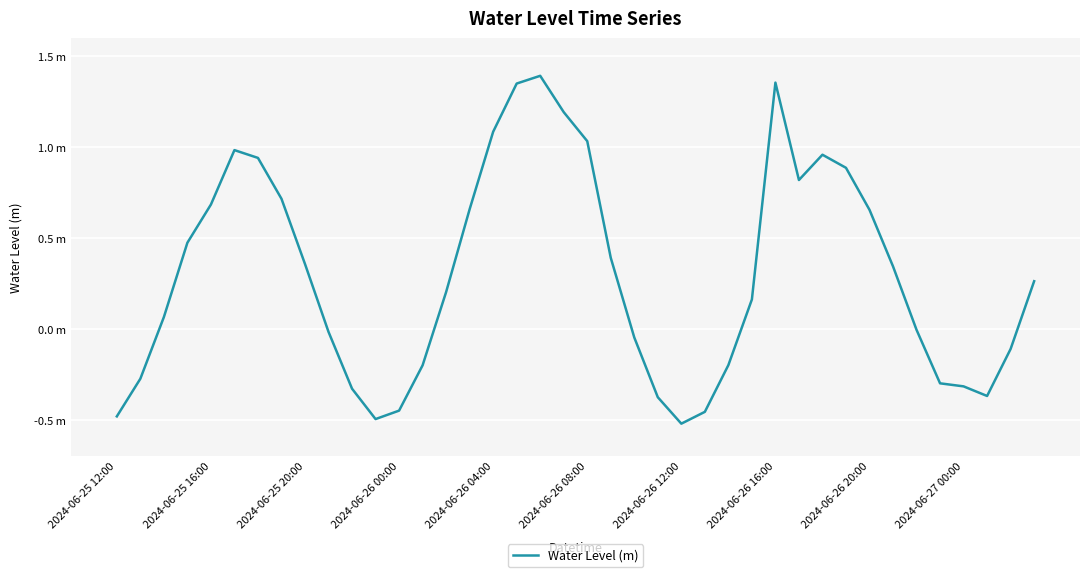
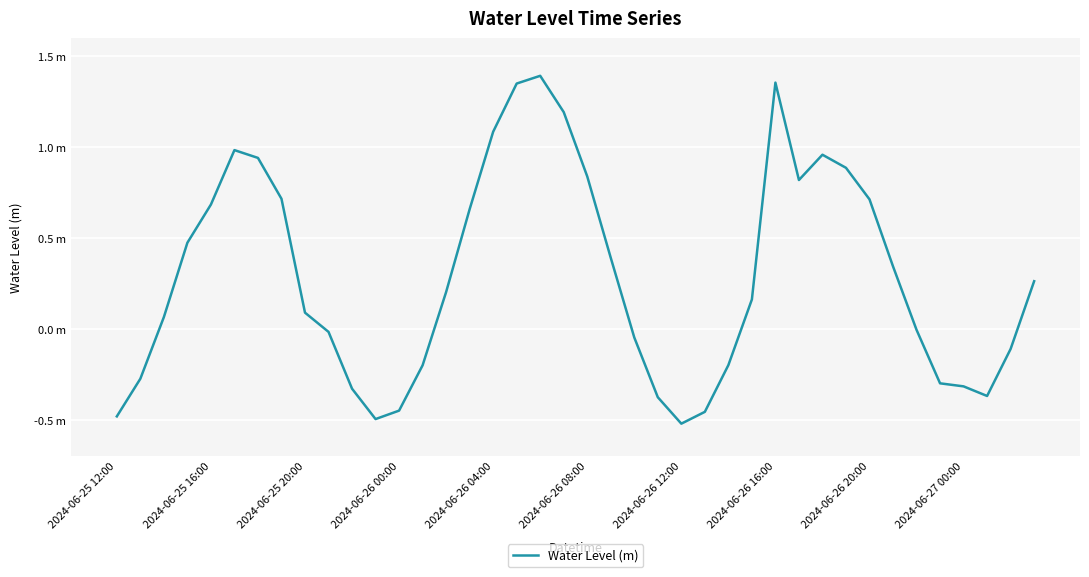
2024-06-25 20:00: 0.36 m -> 0.09 m
2024-06-26 08:00: 1.03 m -> 0.84 m
2024-06-26 20:00: 0.66 m -> 0.71 m
